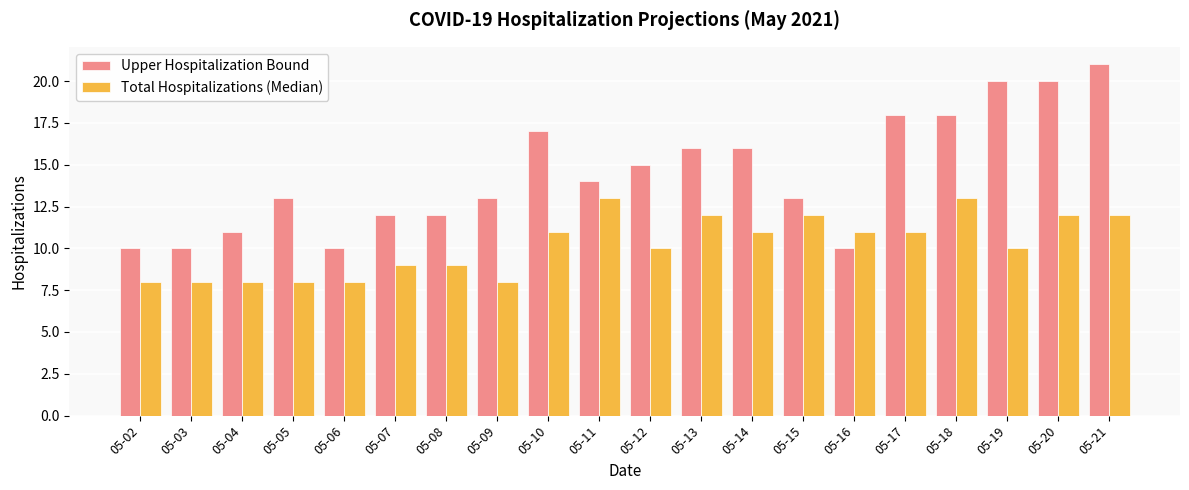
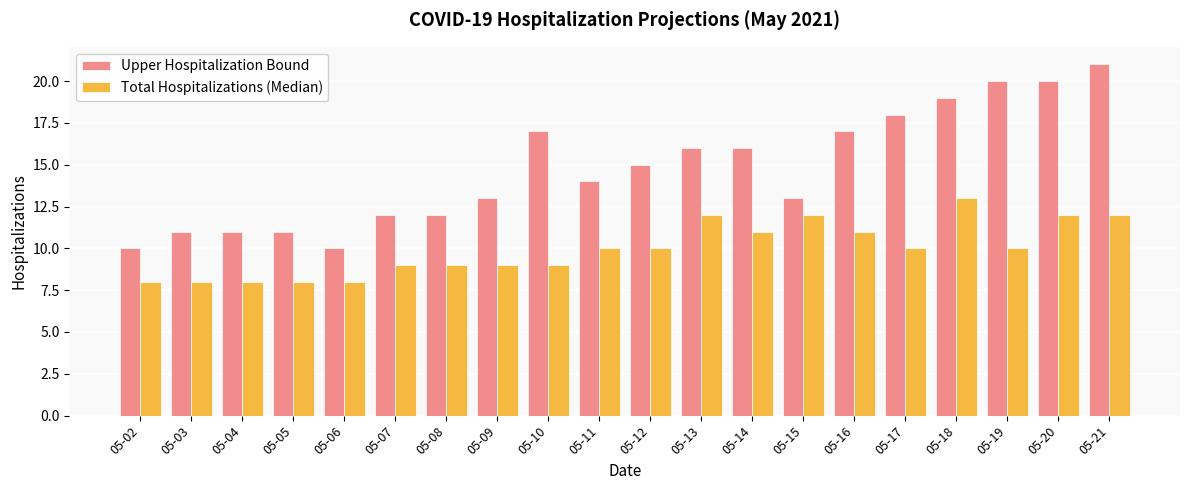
Upper Hospitalization Bound, 05-03: 10 -> 11
Upper Hospitalization Bound, 05-05: 13 -> 11
Total Hospitalizations (Median), 05-09: 8 -> 9
Total Hospitalizations (Median), 05-10: 11 -> 9
Total Hospitalizations (Median), 05-11: 13 -> 10
Upper Hospitalization Bound, 05-16: 10 -> 17
Total Hospitalizations (Median), 05-17: 11 -> 10
Upper Hospitalization Bound, 05-18: 18 -> 19
